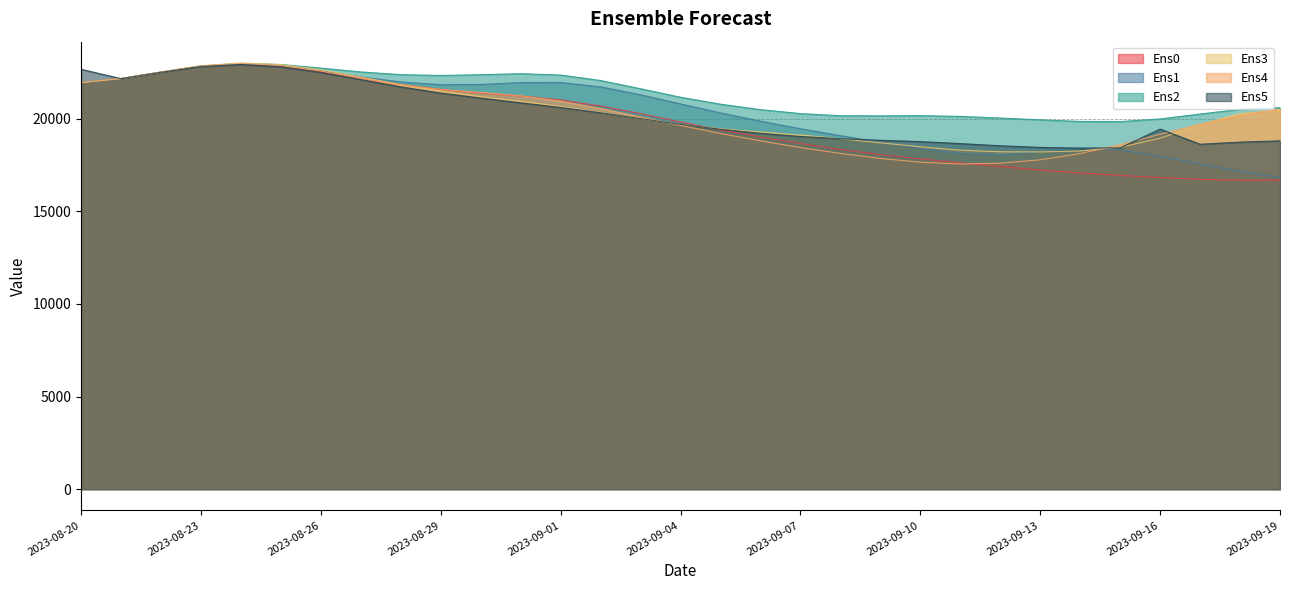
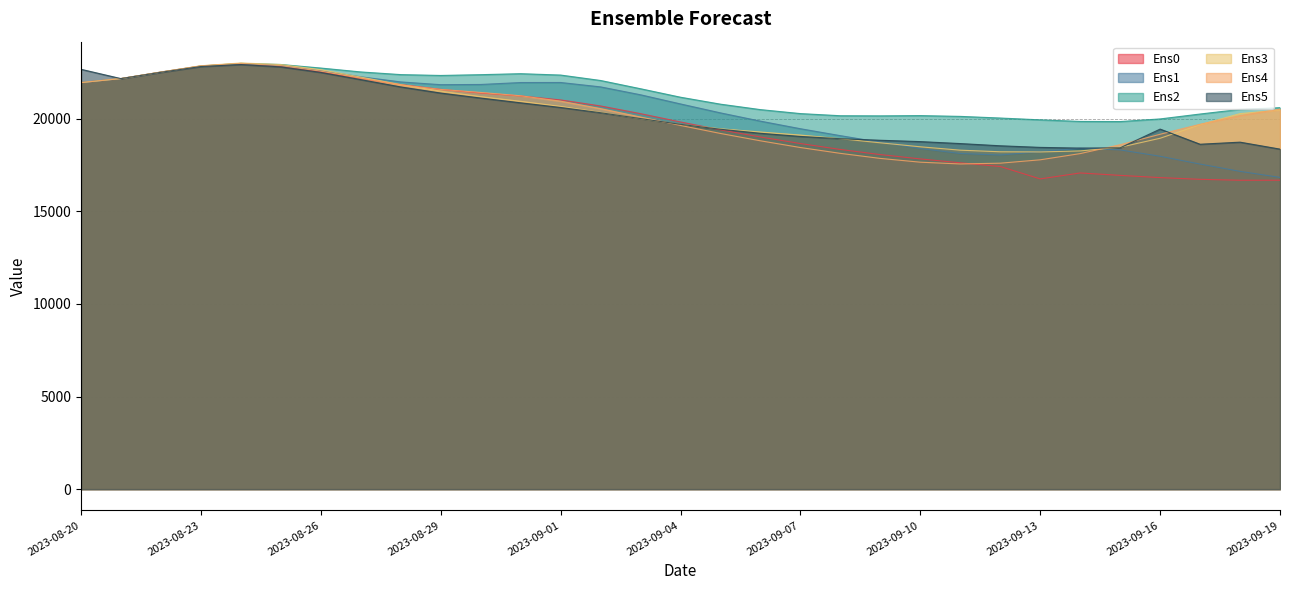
Ens0, 2023-09-13: 17200 -> 16700
Ens5, 2023-09-19: 18800 -> 18400
